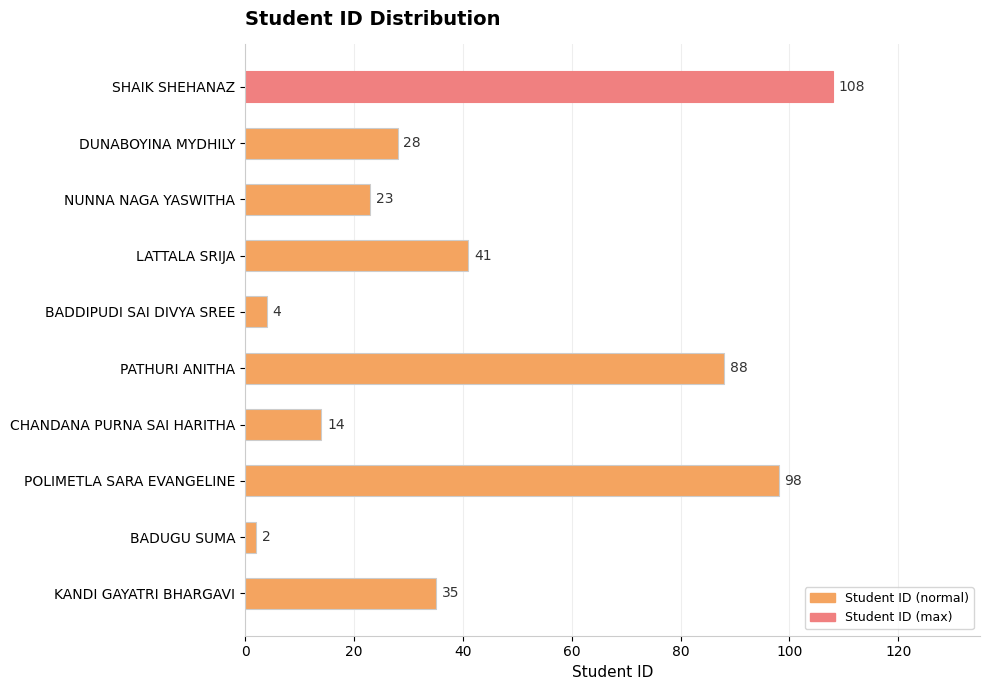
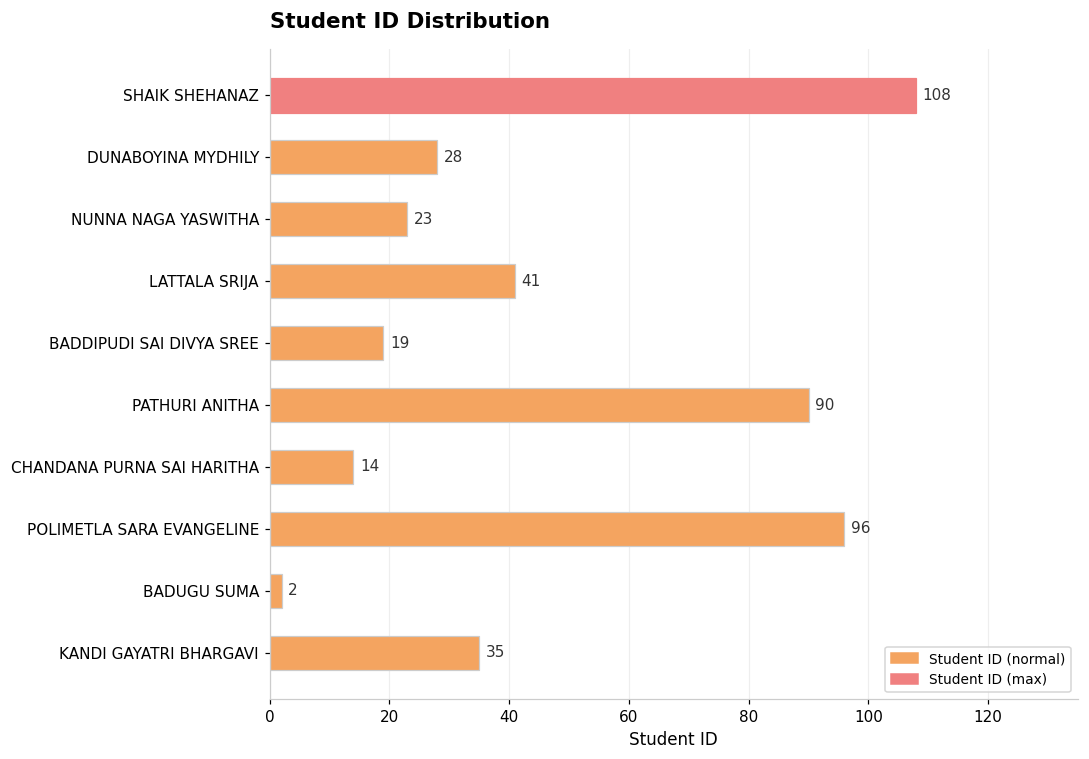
BADDIPUDI SAI DIVYA SREE: 4 -> 19
PATHURI ANITHA: 88 -> 90
POLIMETLA SARA EVANGELINE: 98 -> 96
